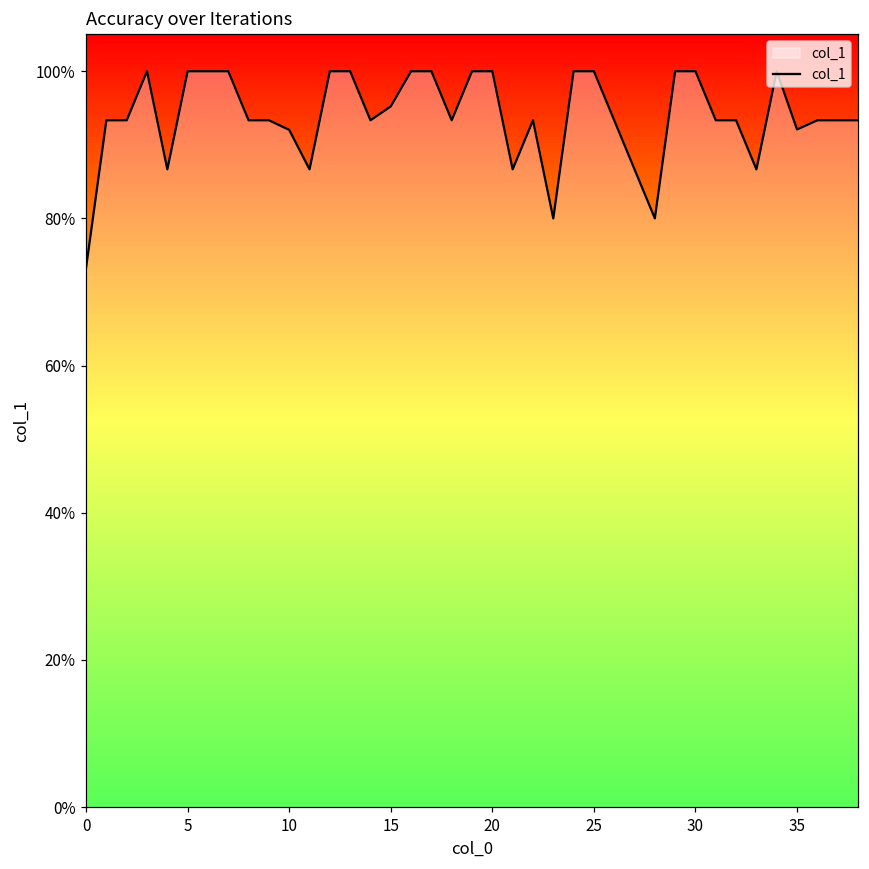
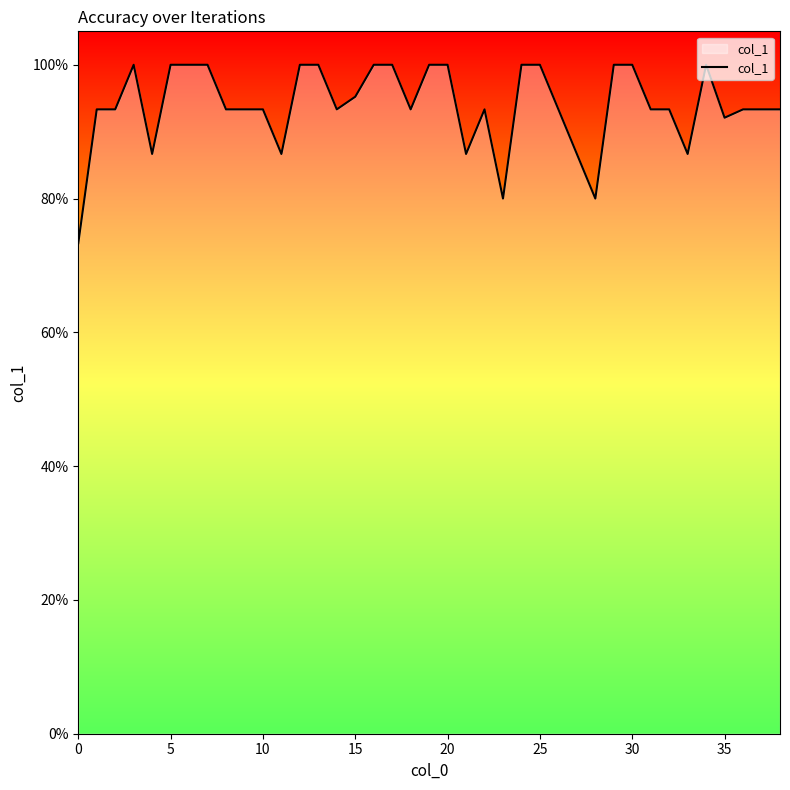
10: 92% -> 93%
